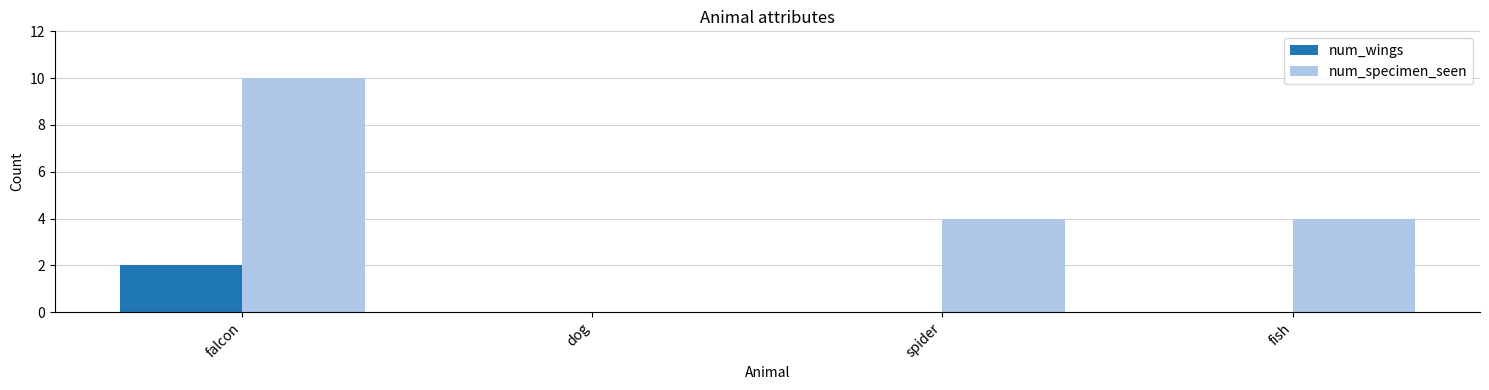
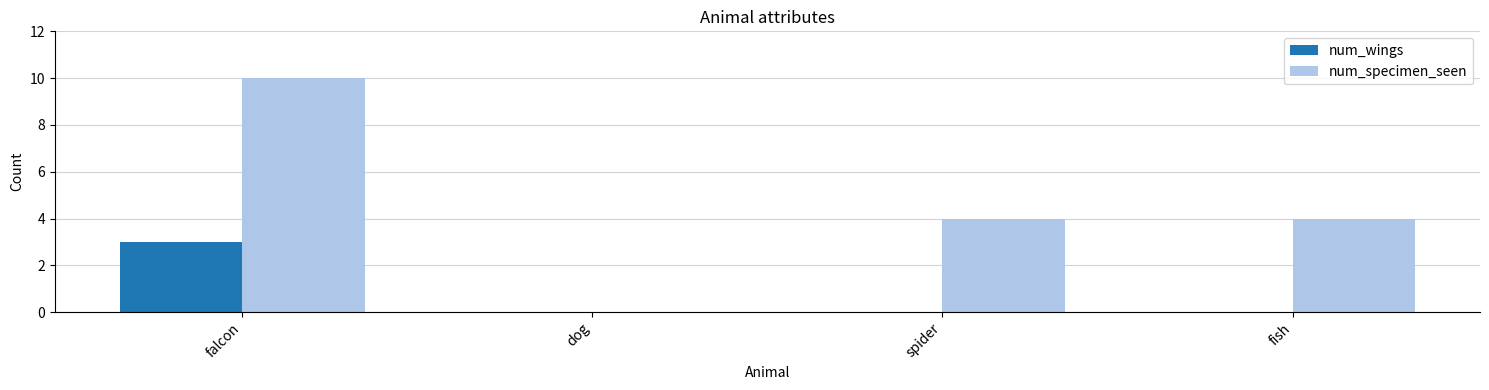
num_wings, falcon: 2 -> 3
